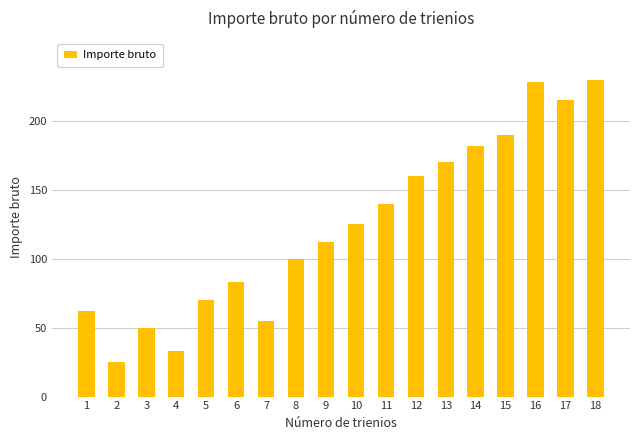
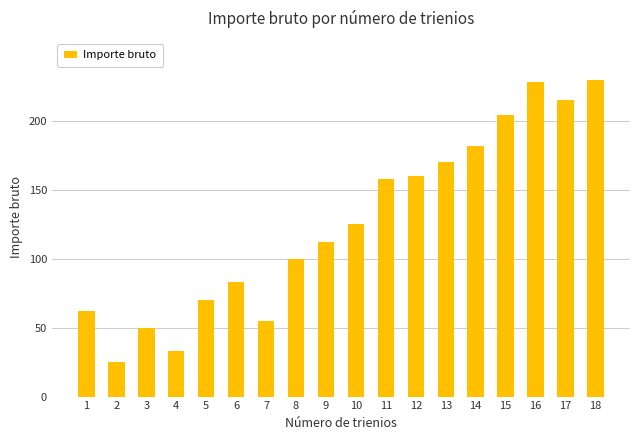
11: 140 -> 158
15: 190 -> 204
